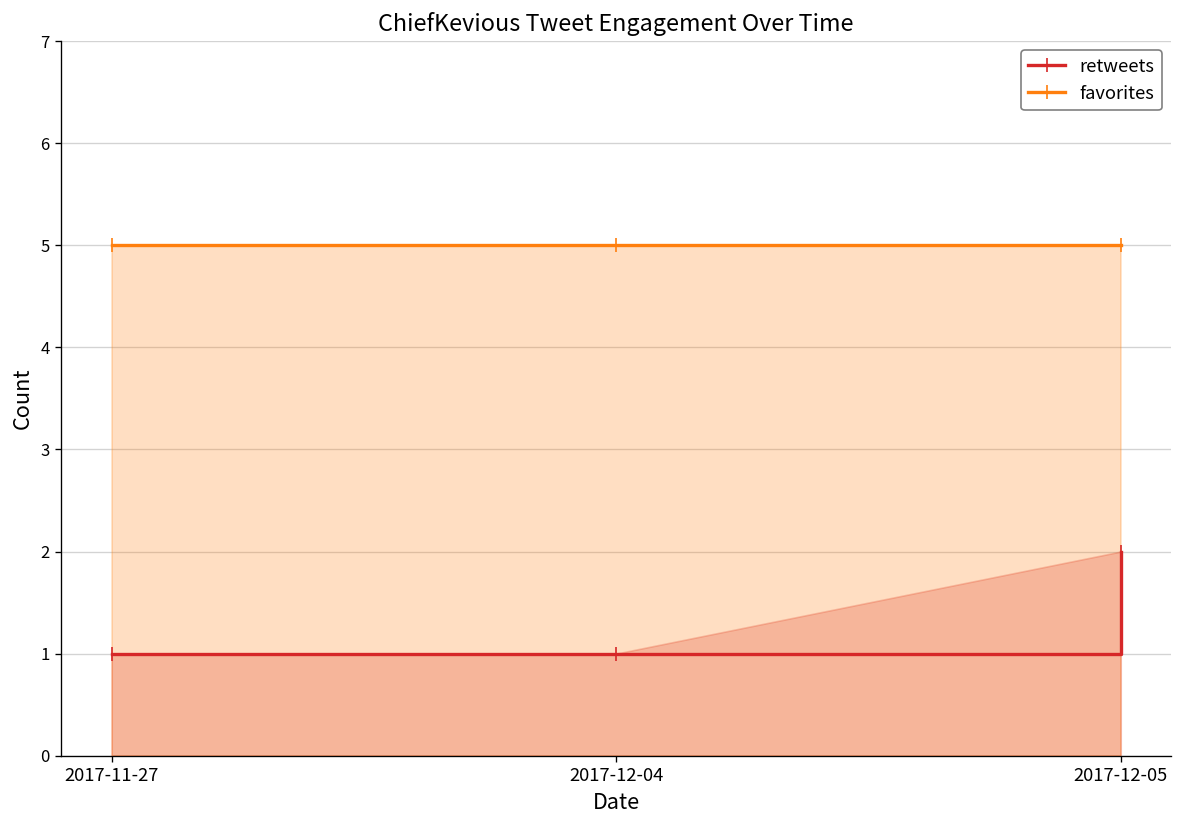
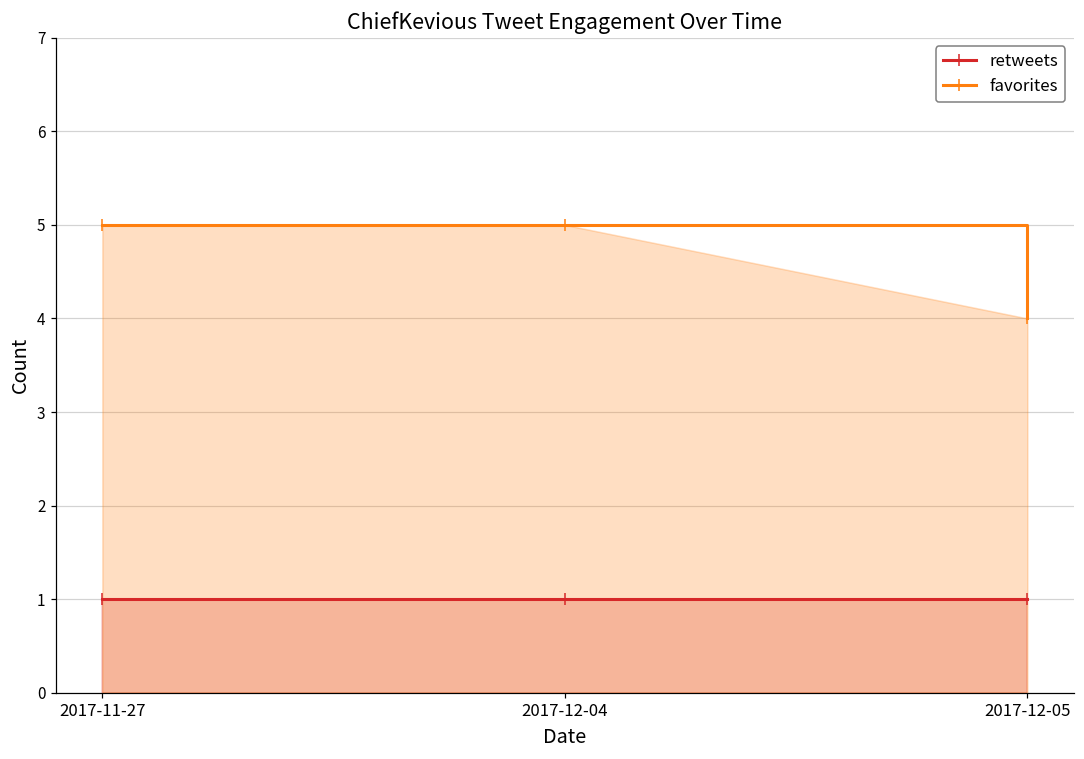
retweets, 2017-12-05: 2 -> 1
favorites, 2017-12-05: 5 -> 4
